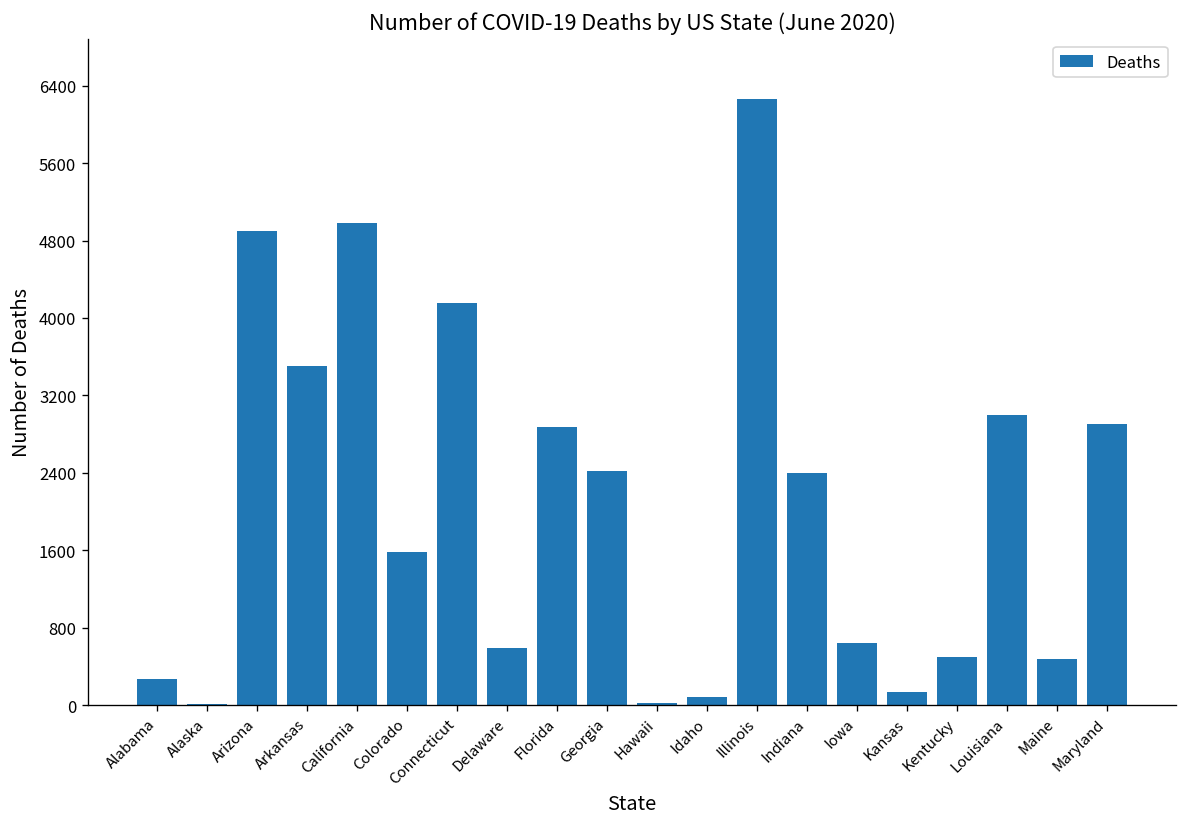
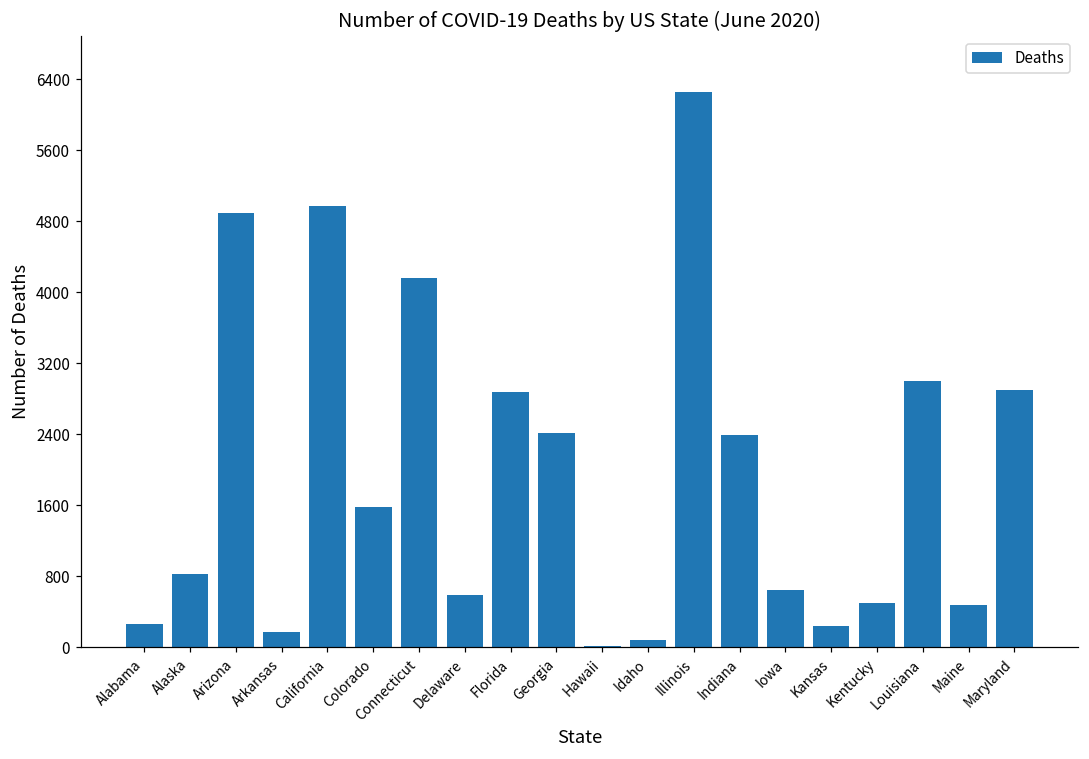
Alaska: 0 -> 800
Arkansas: 3500 -> 200
Kansas: 100 -> 200
